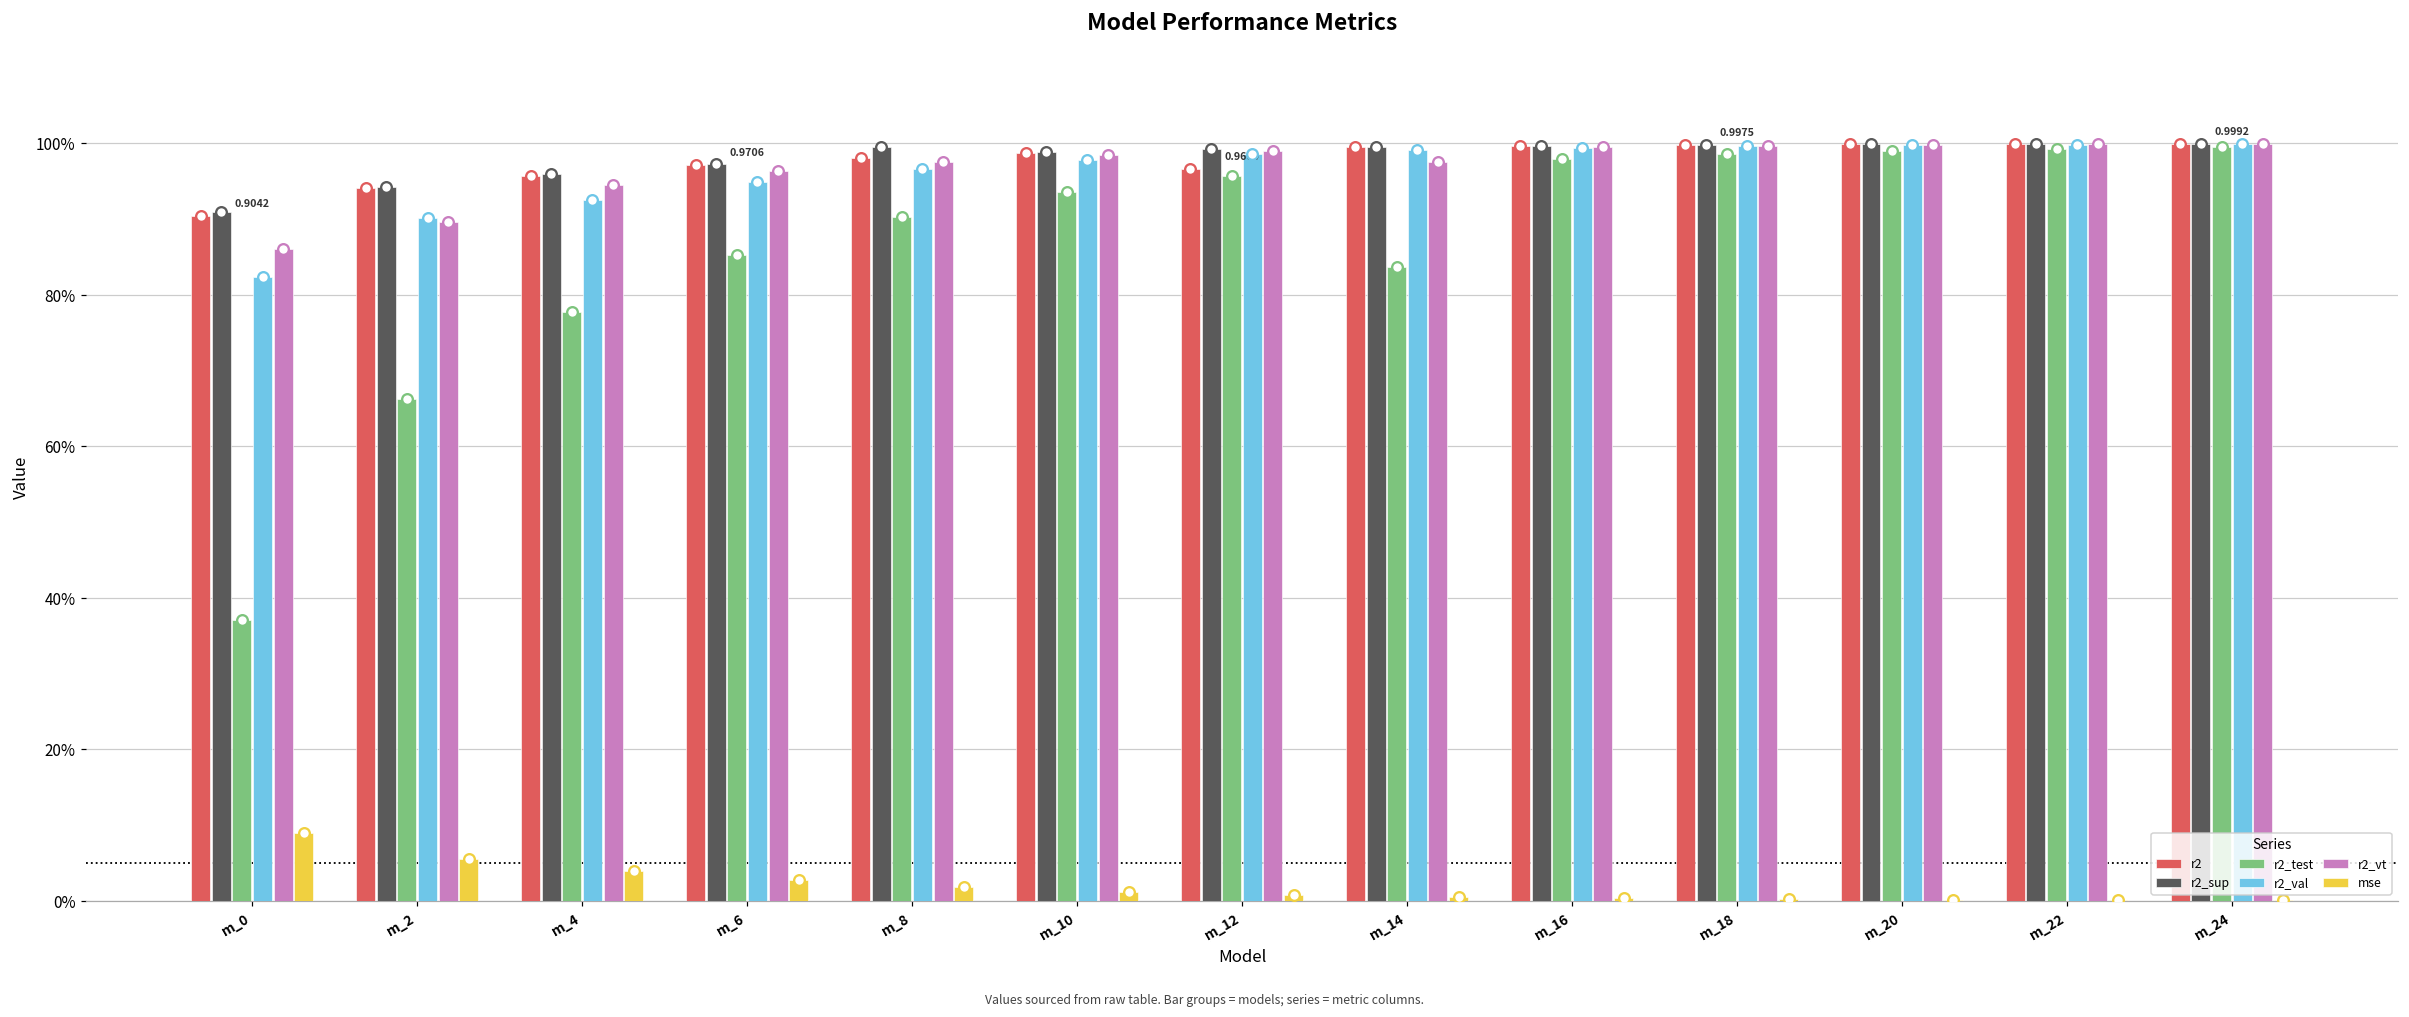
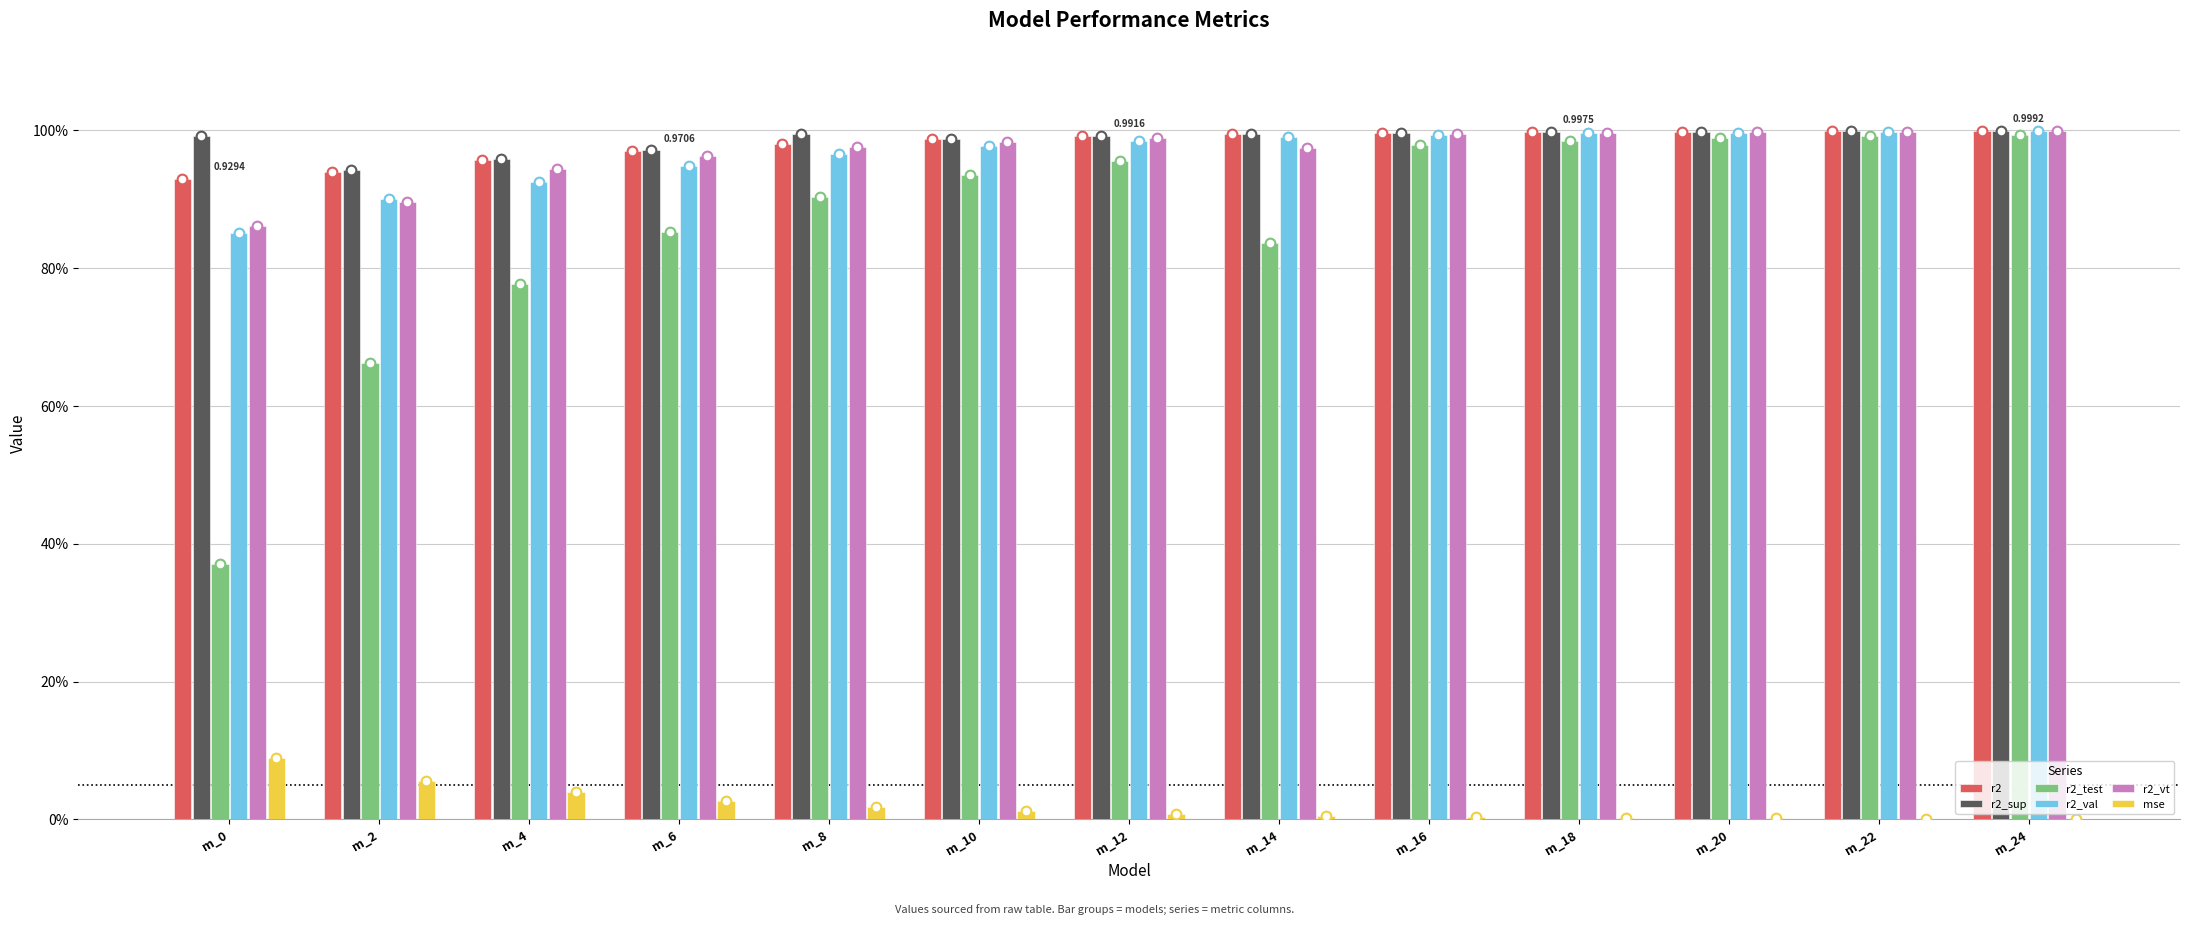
r2, m_0: 0.9042 -> 0.9294
r2_sup, m_0: 91% -> 99%
r2_val, m_0: 82% -> 85%
r2, m_12: 0.9660 -> 0.9916
